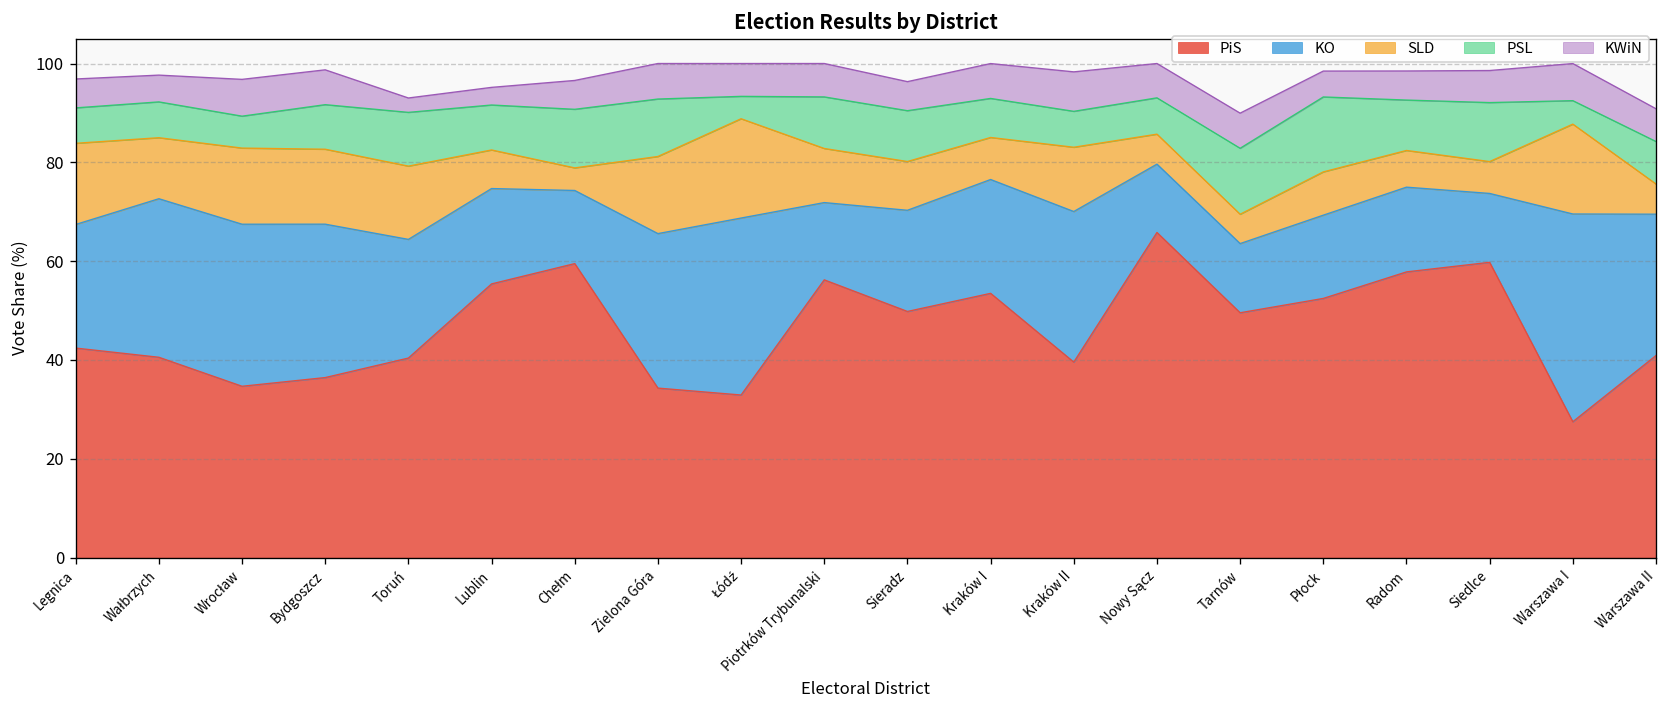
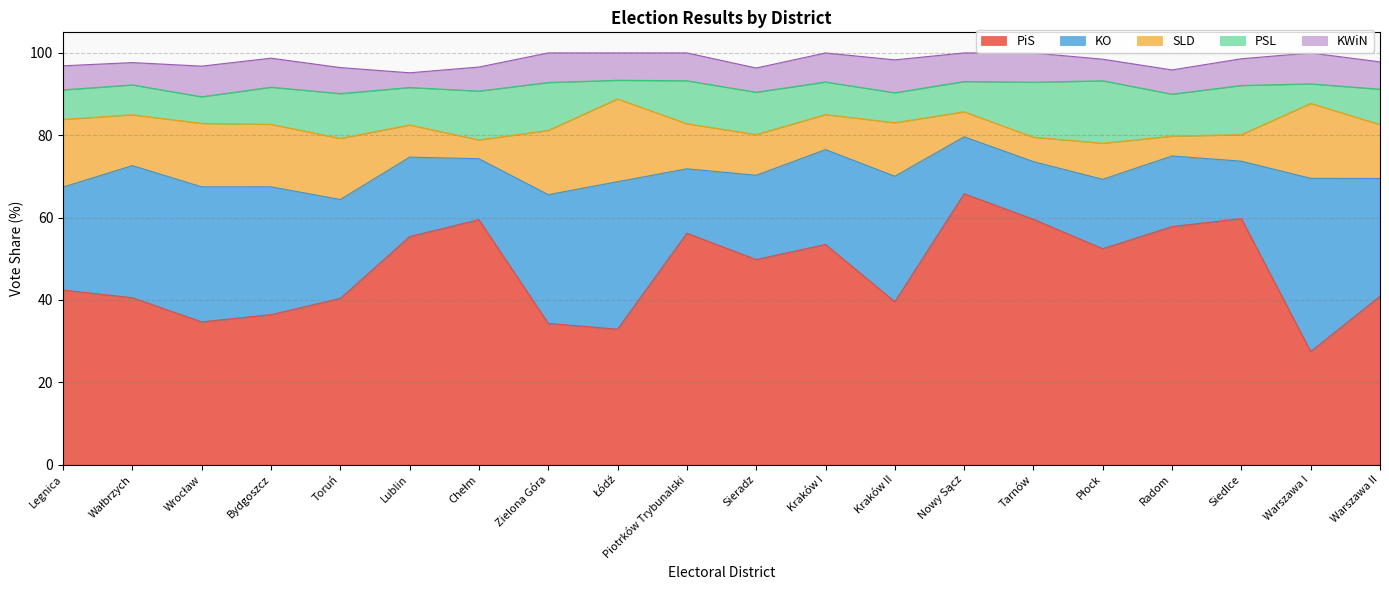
KWiN, Toruń: 3 -> 6
PiS, Tarnów: 50 -> 60
SLD, Radom: 7 -> 5
SLD, Warszawa II: 6 -> 13
